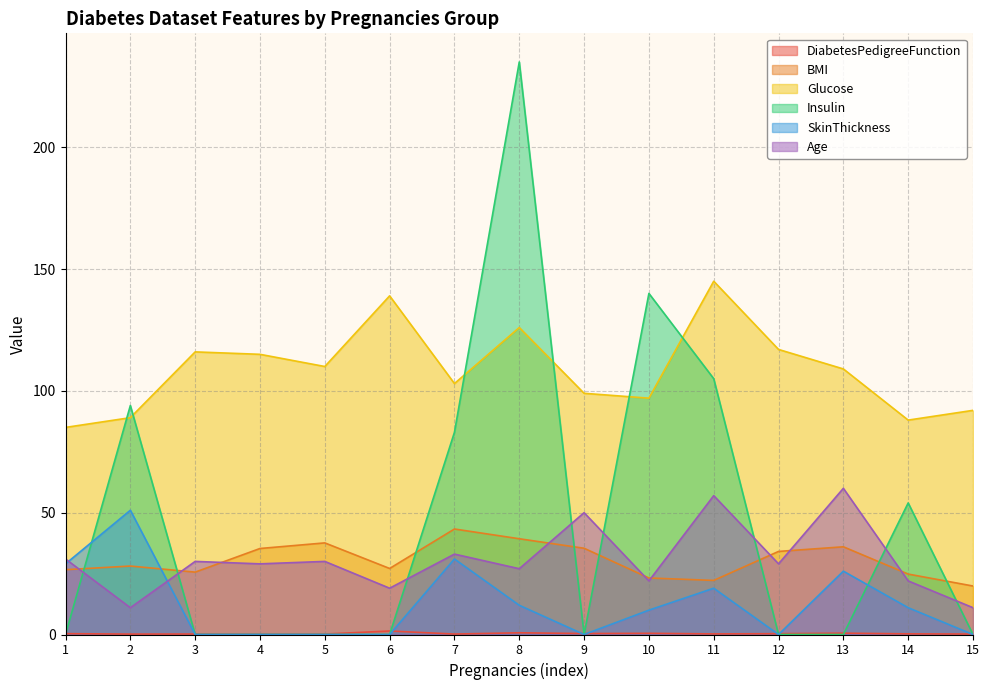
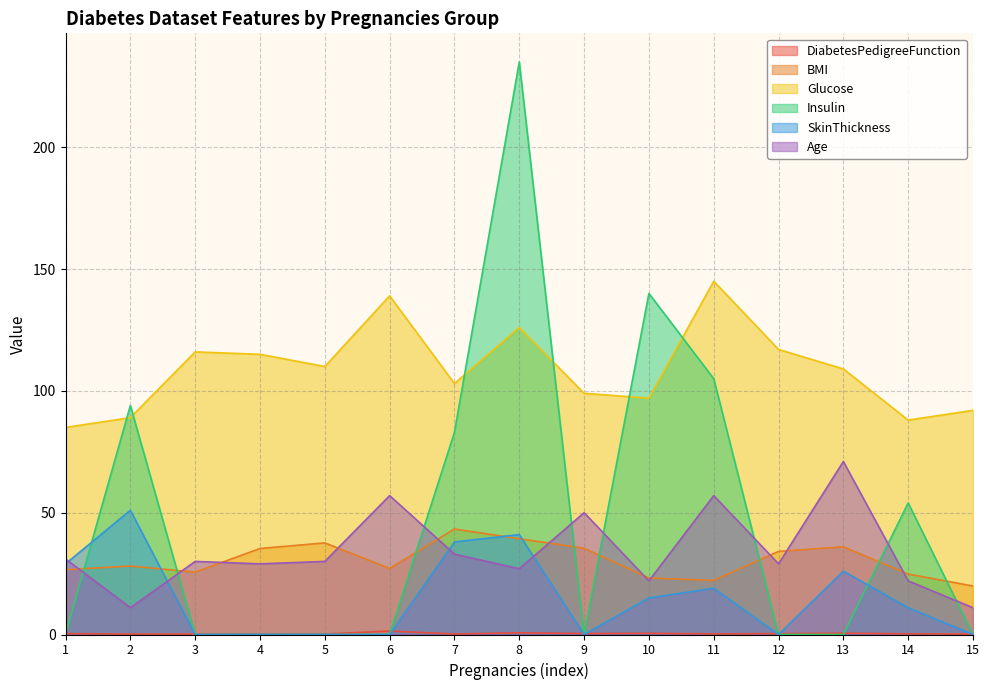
Age, 6: 19 -> 57
SkinThickness, 7: 31 -> 38
SkinThickness, 8: 12 -> 41
SkinThickness, 10: 10 -> 15
Age, 13: 60 -> 71
